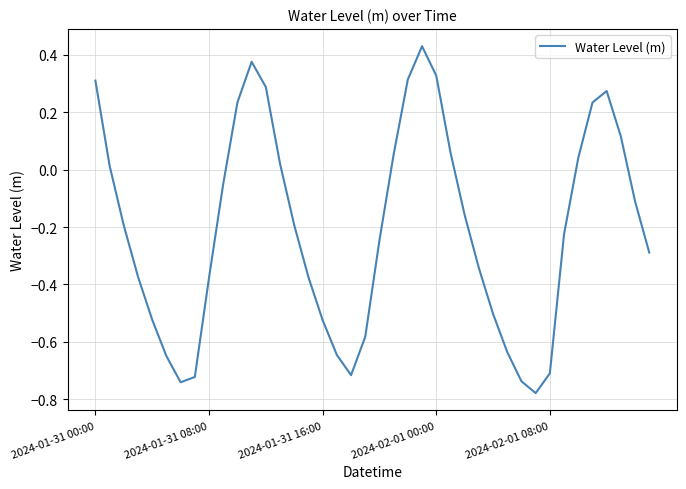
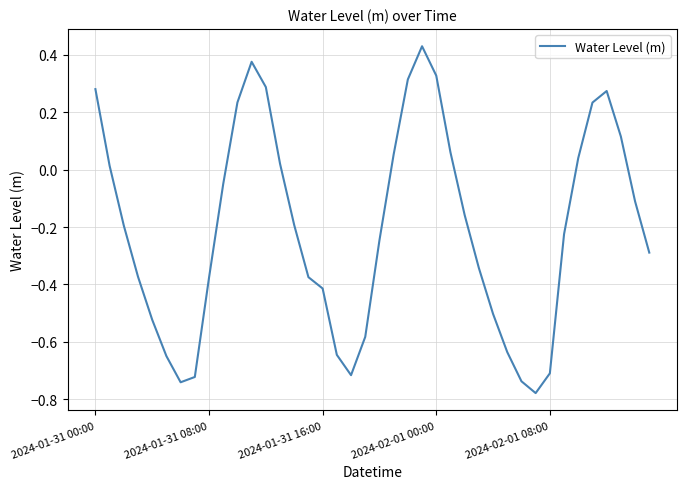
2024-01-31 00:00: 0.31 -> 0.28
2024-01-31 16:00: -0.52 -> -0.41
